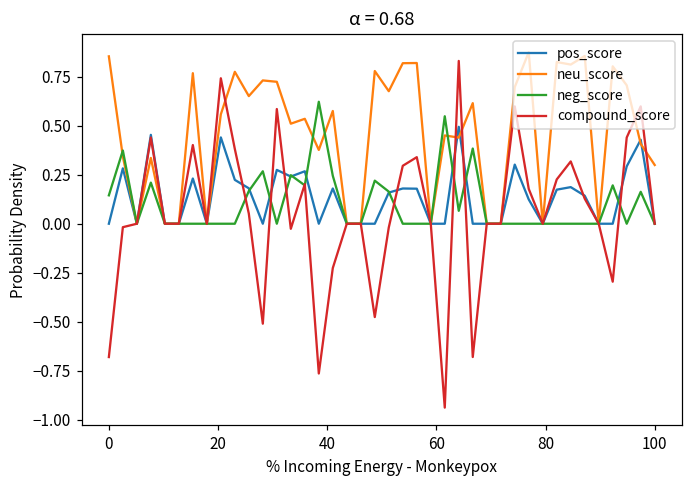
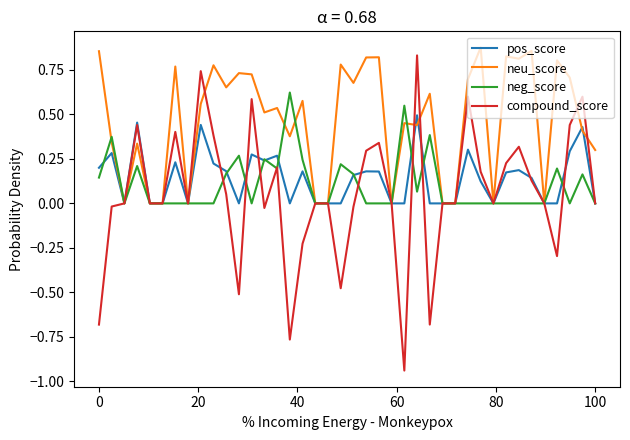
pos_score, 0: 0.0 -> 0.2
